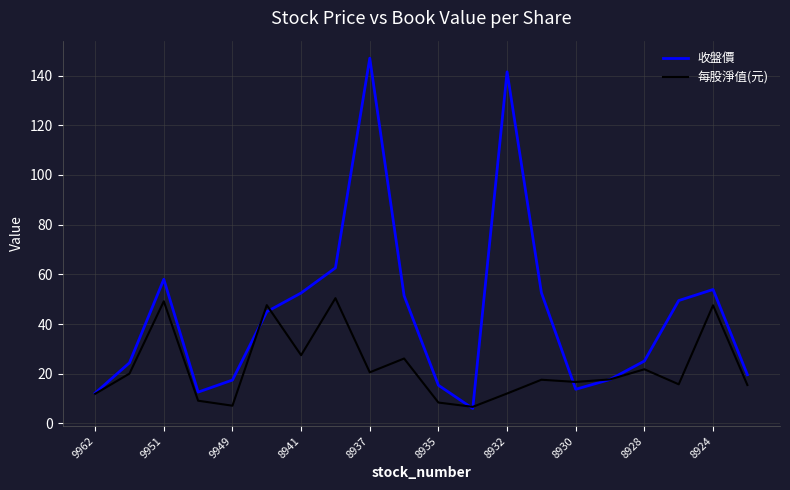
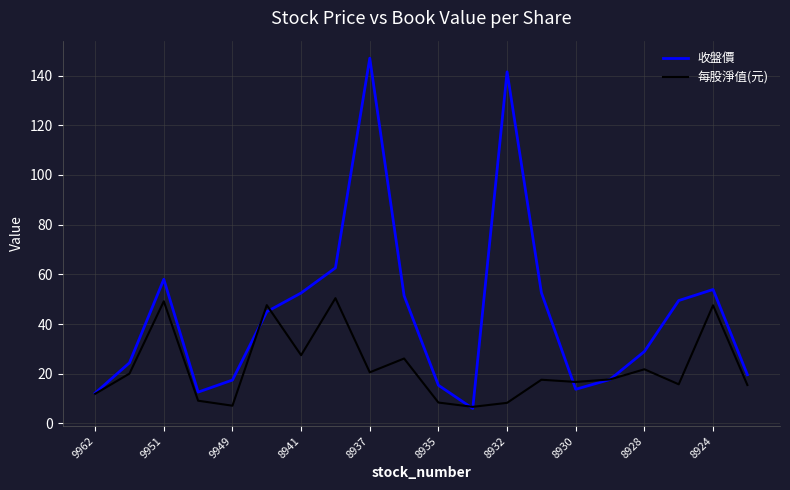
每股淨值(元), 8932: 12 -> 8
收盤價, 8928: 25 -> 29
